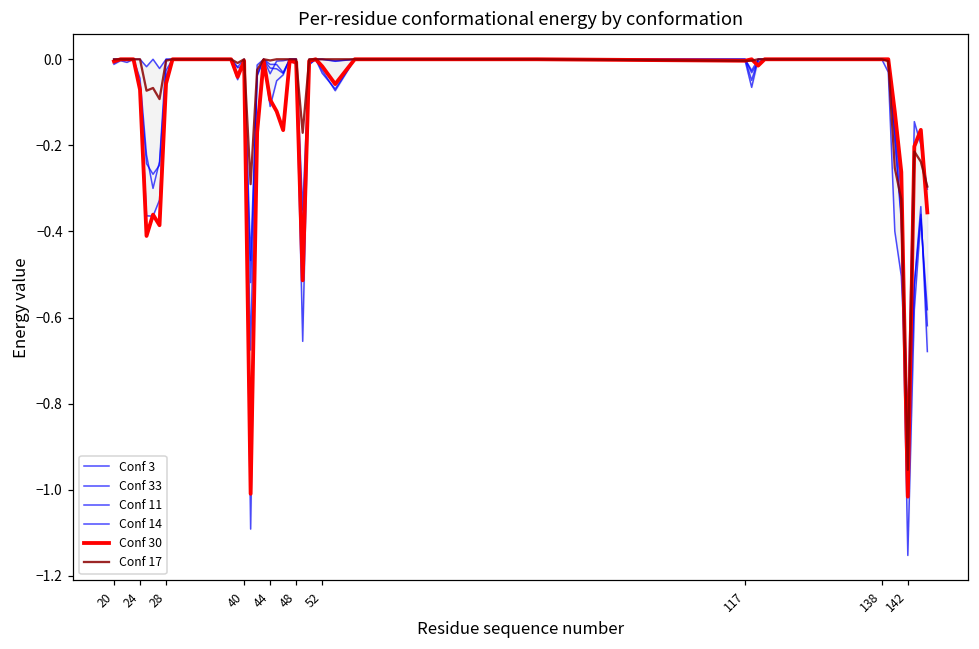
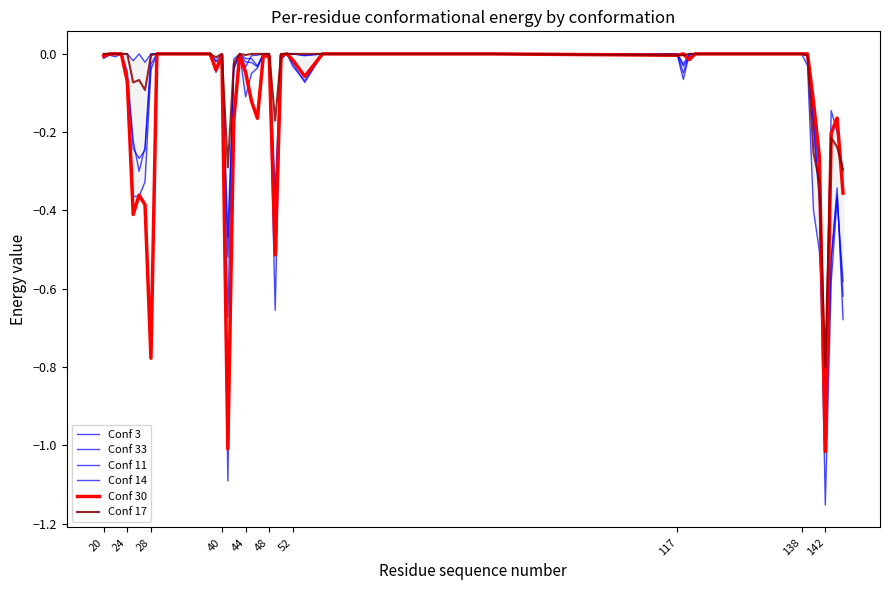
Conf 30, 28: -0.06 -> -0.78
Conf 30, 44: -0.09 -> -0.05
Conf 17, 142: -0.95 -> -0.80
